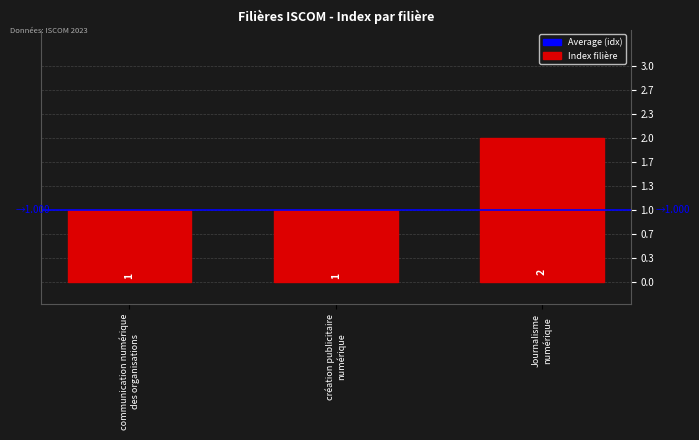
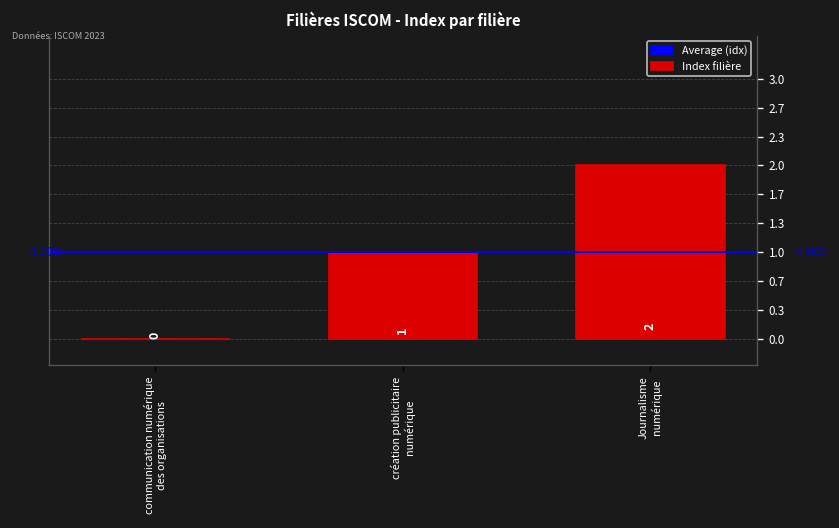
communication numérique des organisations: 1 -> 0
